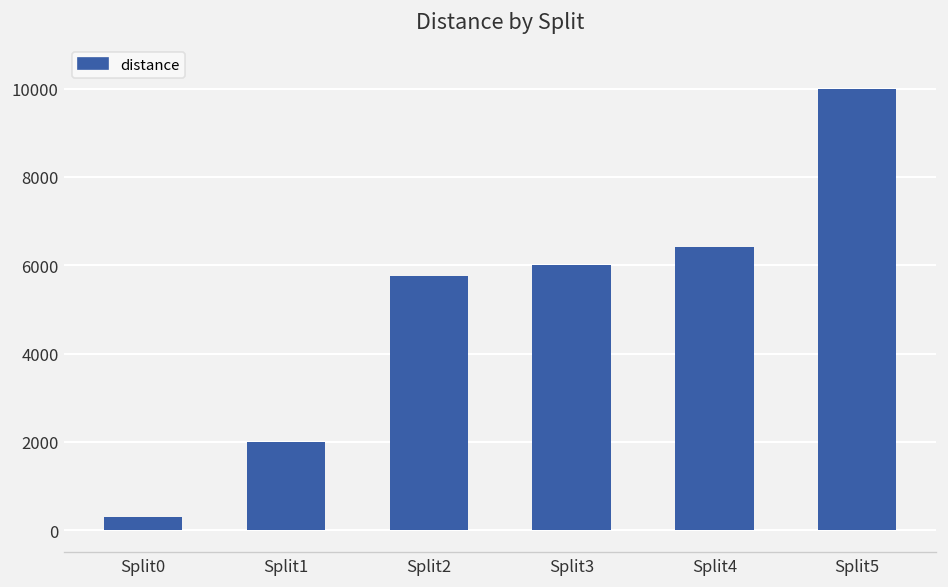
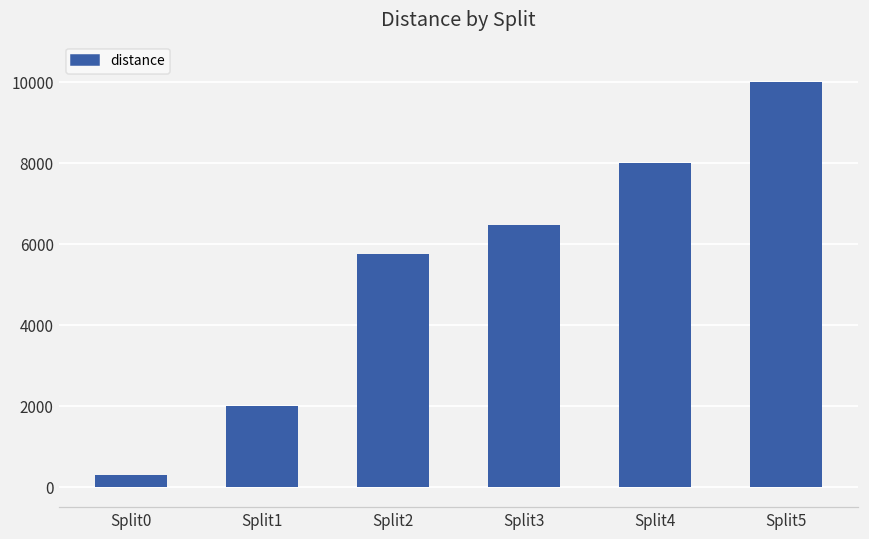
Split3: 6000 -> 6500
Split4: 6400 -> 8000
